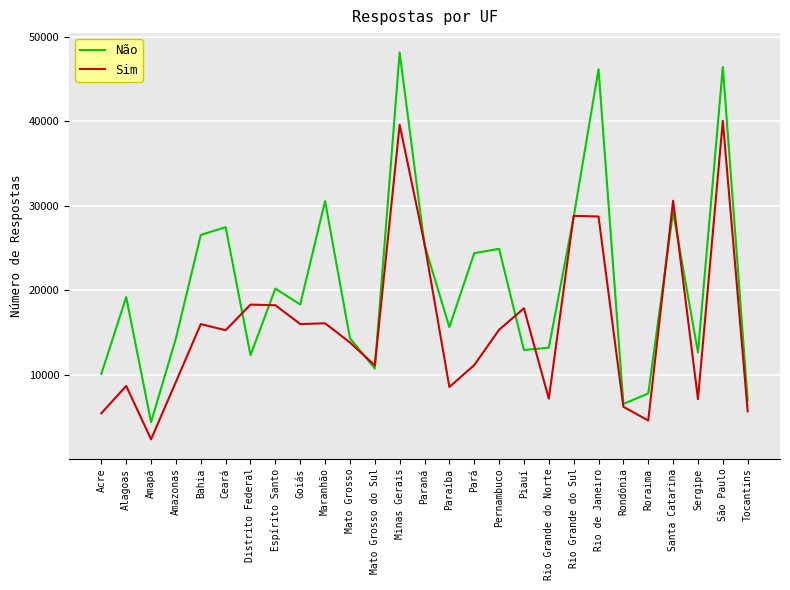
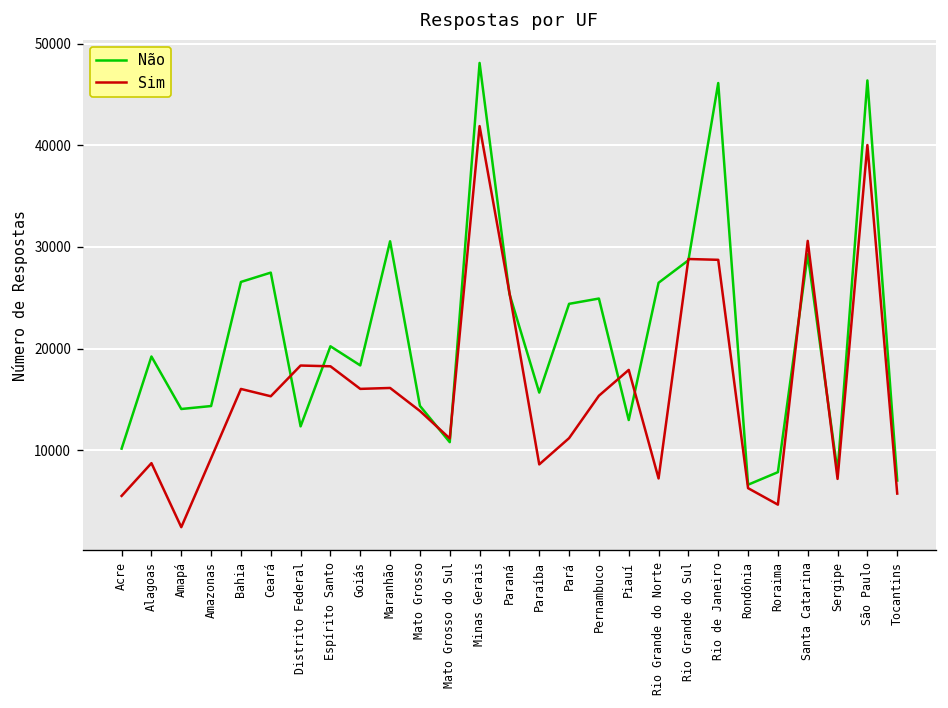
Não, Amapá: 4000 -> 14000
Sim, Minas Gerais: 40000 -> 42000
Não, Rio Grande do Norte: 13000 -> 26000
Não, Sergipe: 13000 -> 8000
